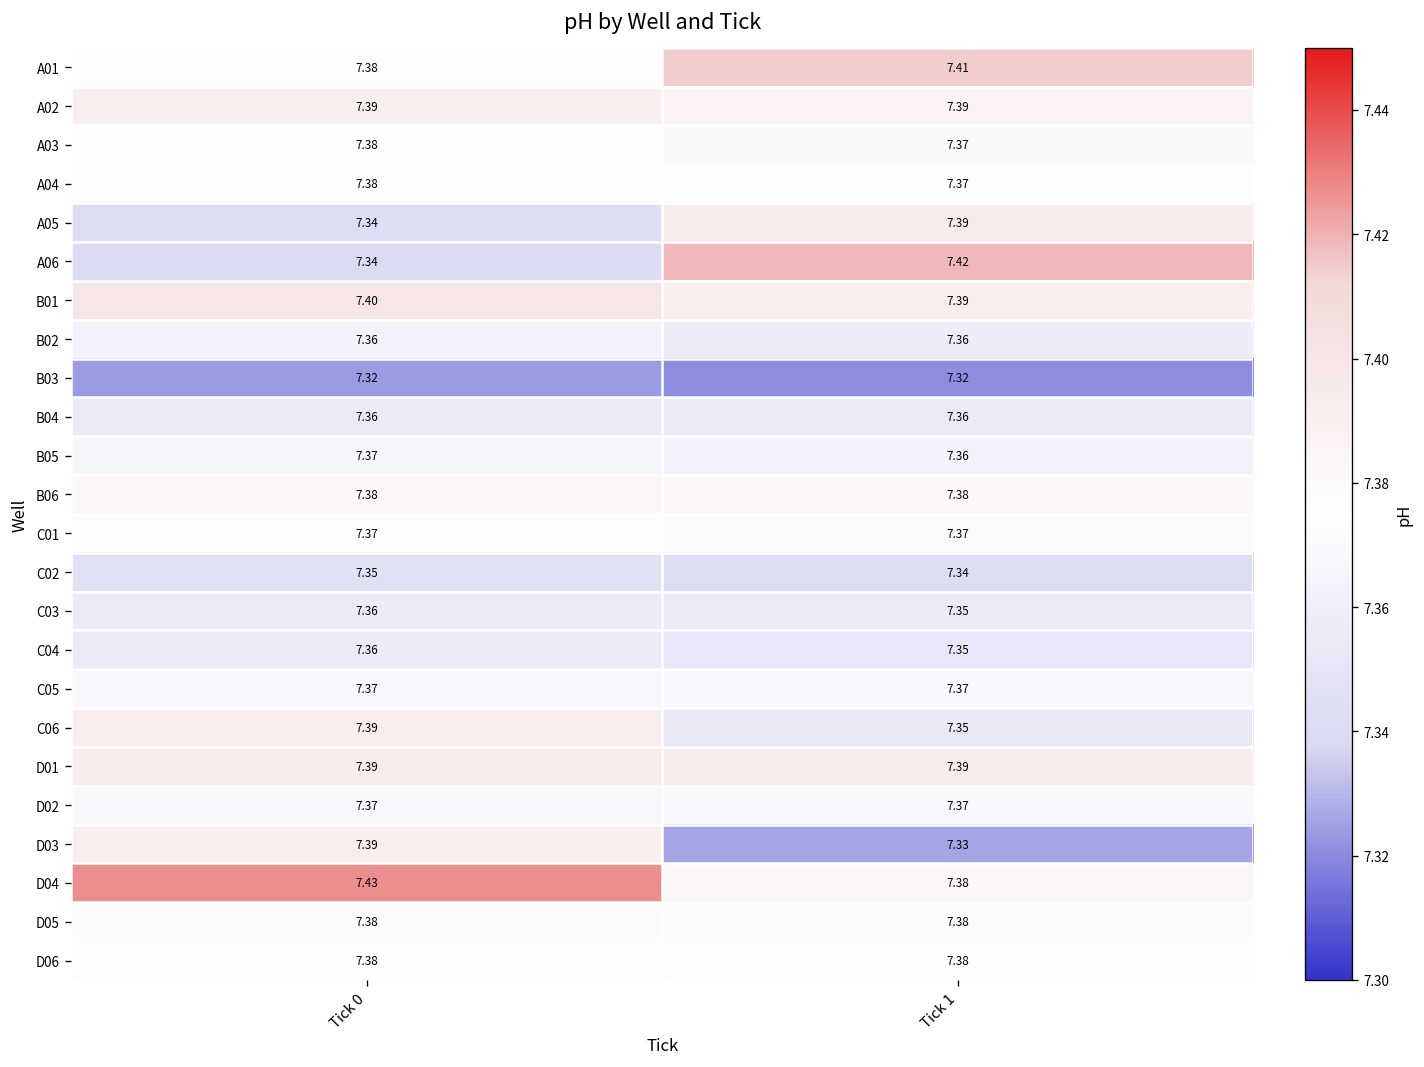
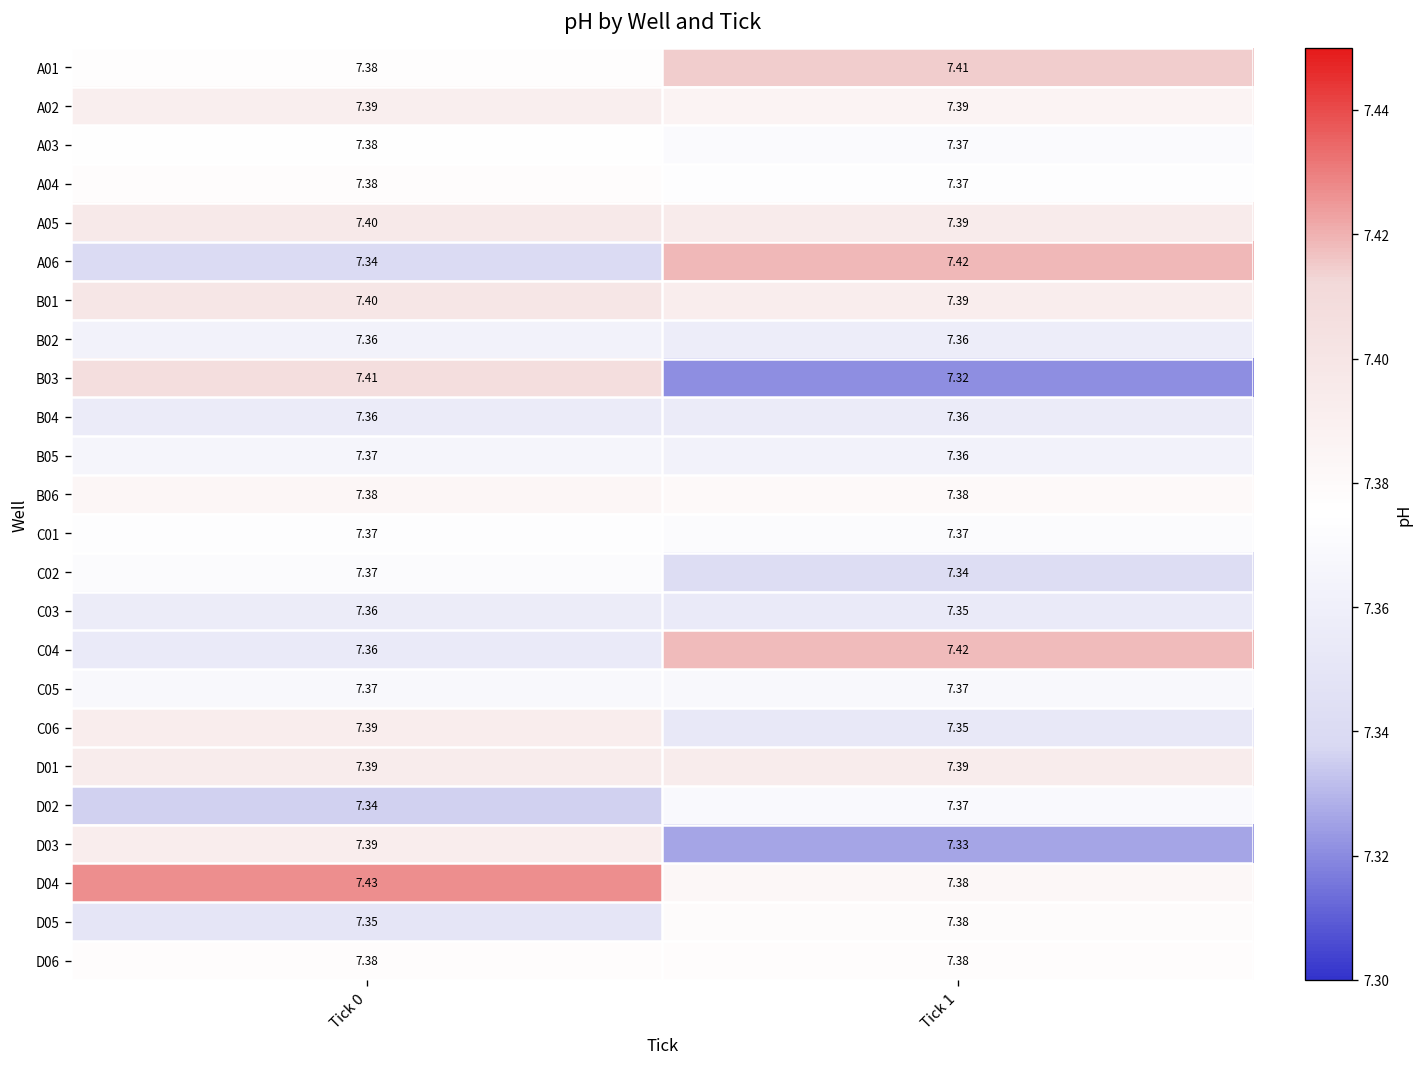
A05, Tick 0: 7.34 -> 7.40
B03, Tick 0: 7.32 -> 7.41
C02, Tick 0: 7.35 -> 7.37
C04, Tick 1: 7.35 -> 7.42
D02, Tick 0: 7.37 -> 7.34
D05, Tick 0: 7.38 -> 7.35
